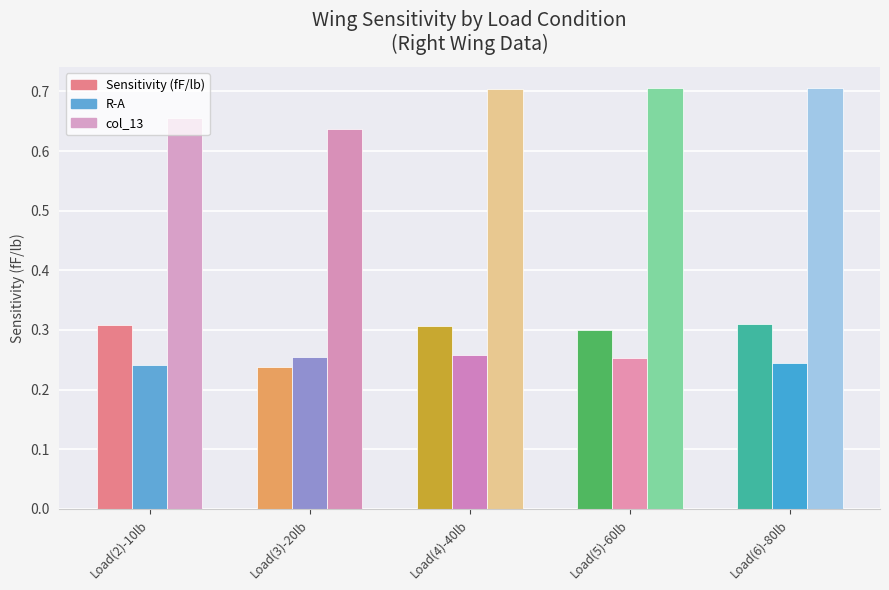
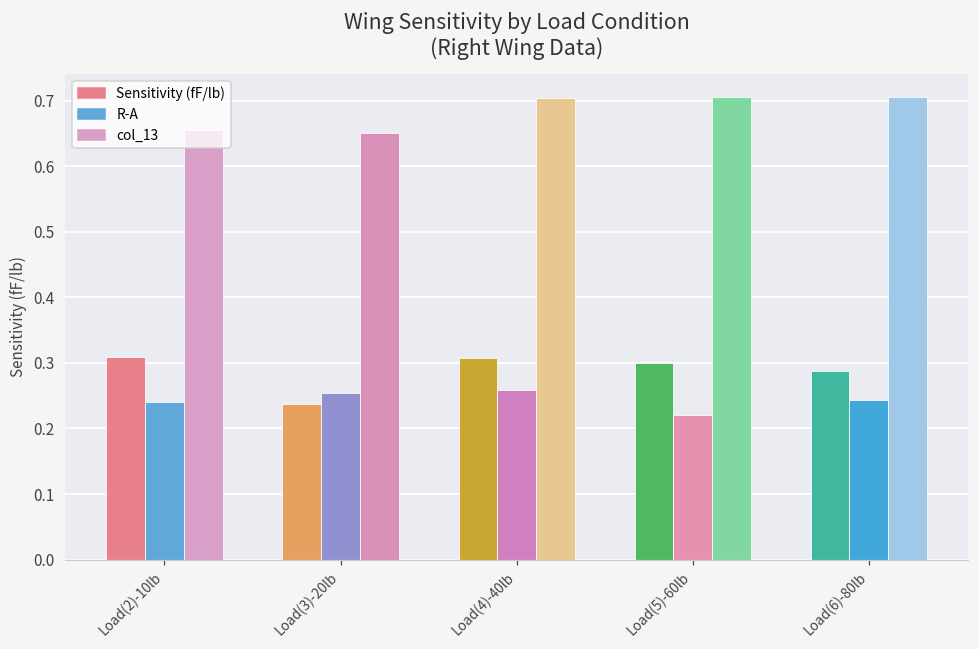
col_13, Load(3)-20lb: 0.64 -> 0.65
R-A, Load(5)-60lb: 0.25 -> 0.22
Sensitivity (fF/lb), Load(6)-80lb: 0.31 -> 0.29
